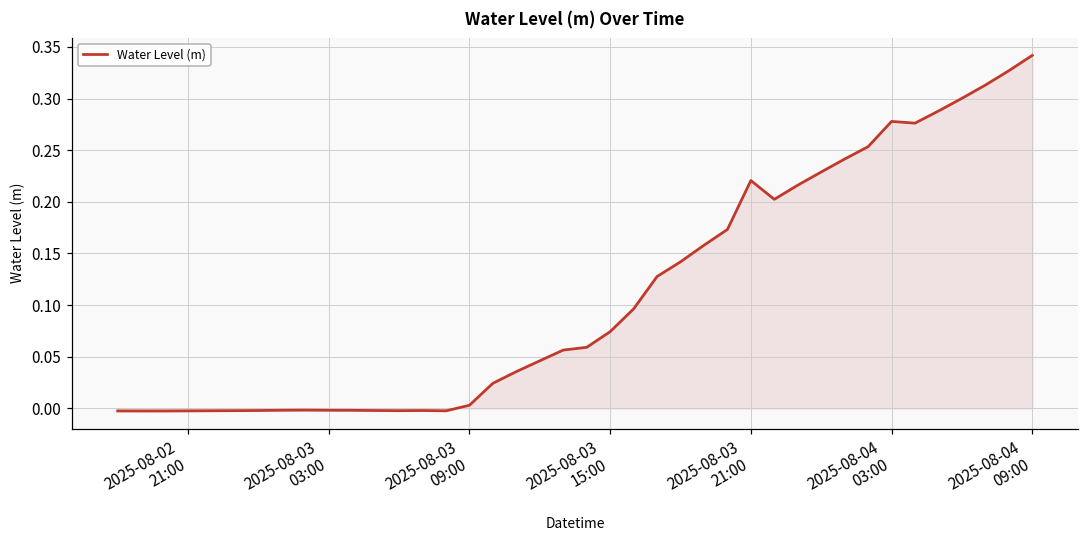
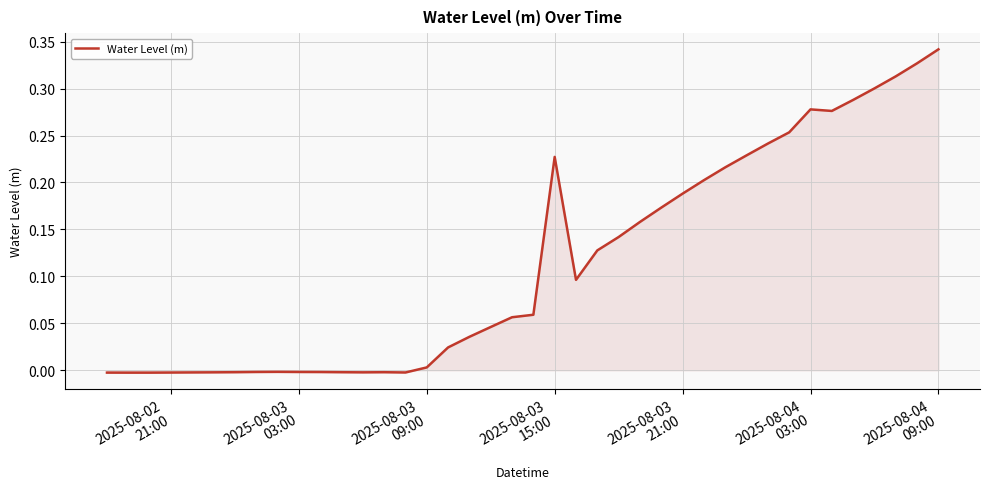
Water Level (m), 2025-08-03 15:00: 0.07 -> 0.23
Water Level (m), 2025-08-03 21:00: 0.22 -> 0.19
